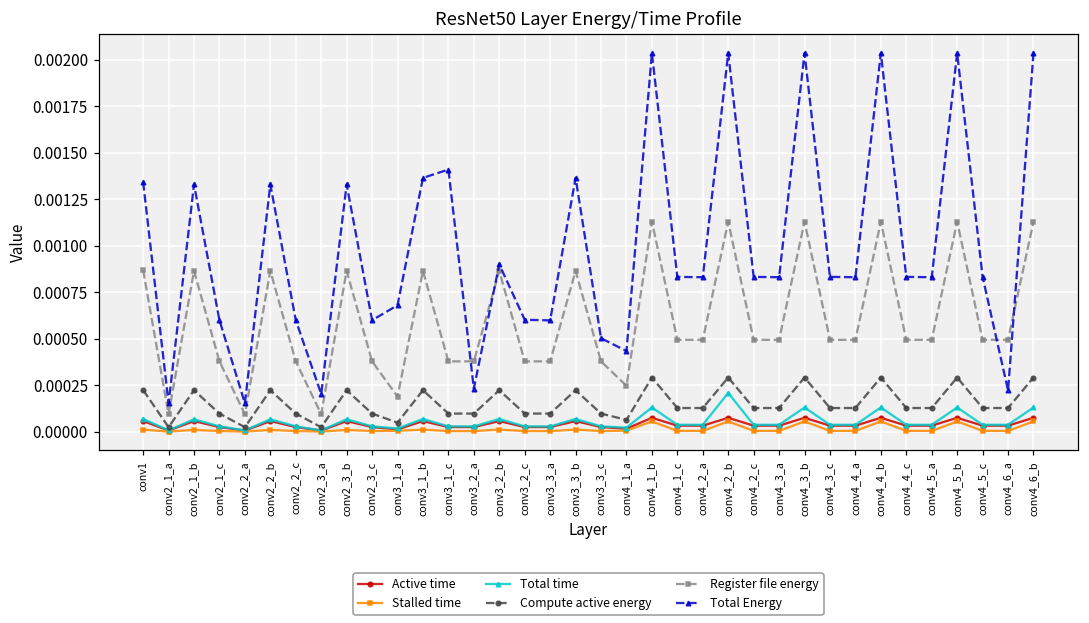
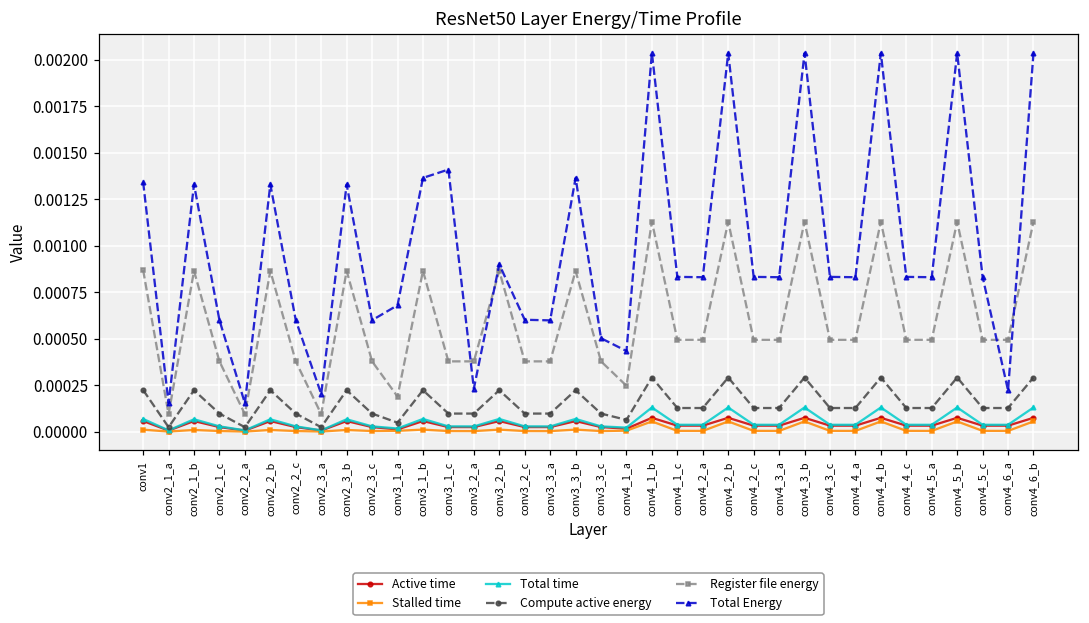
Total time, conv4_2_b: 0.00021 -> 0.00013
